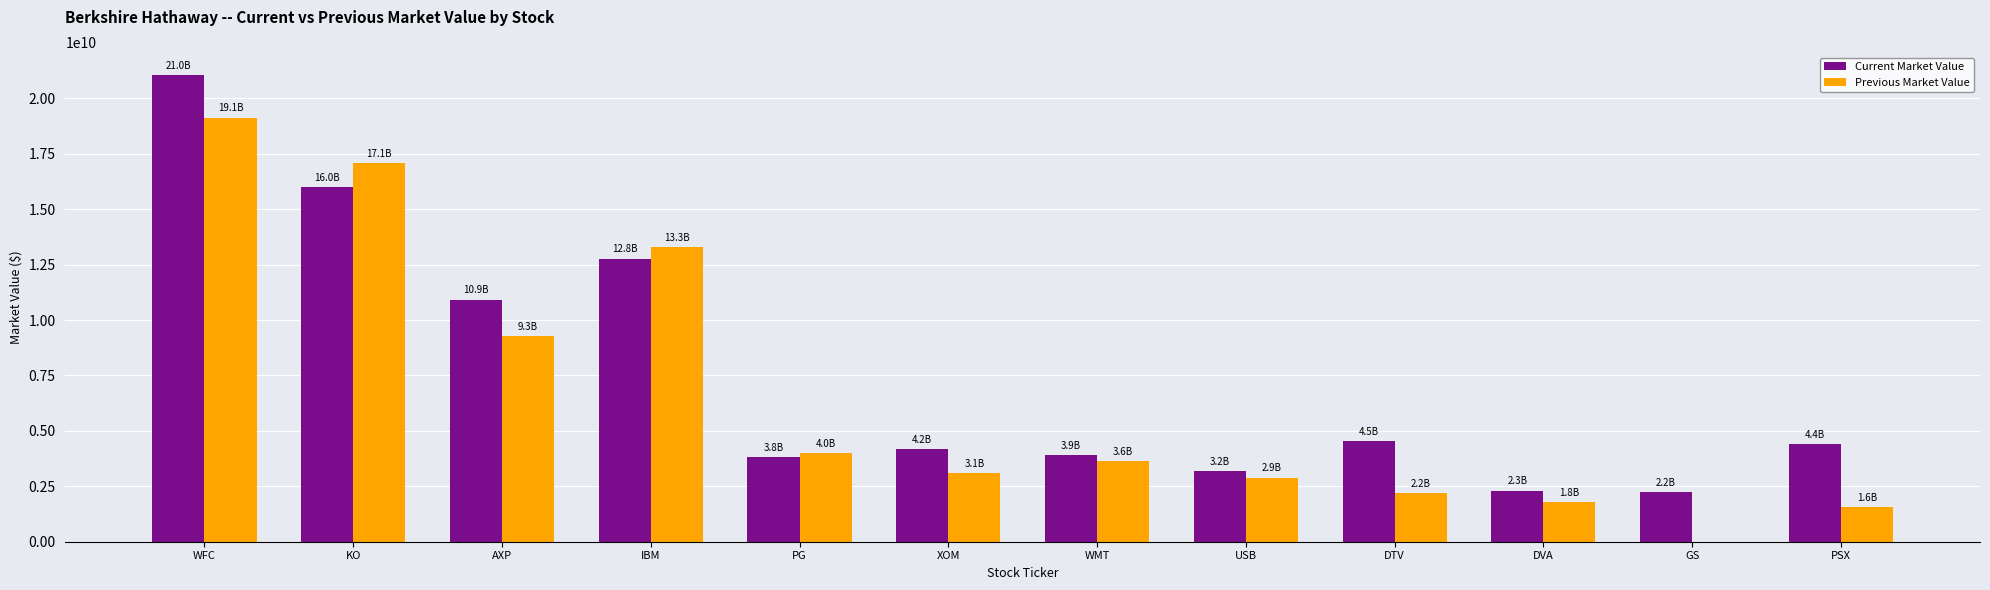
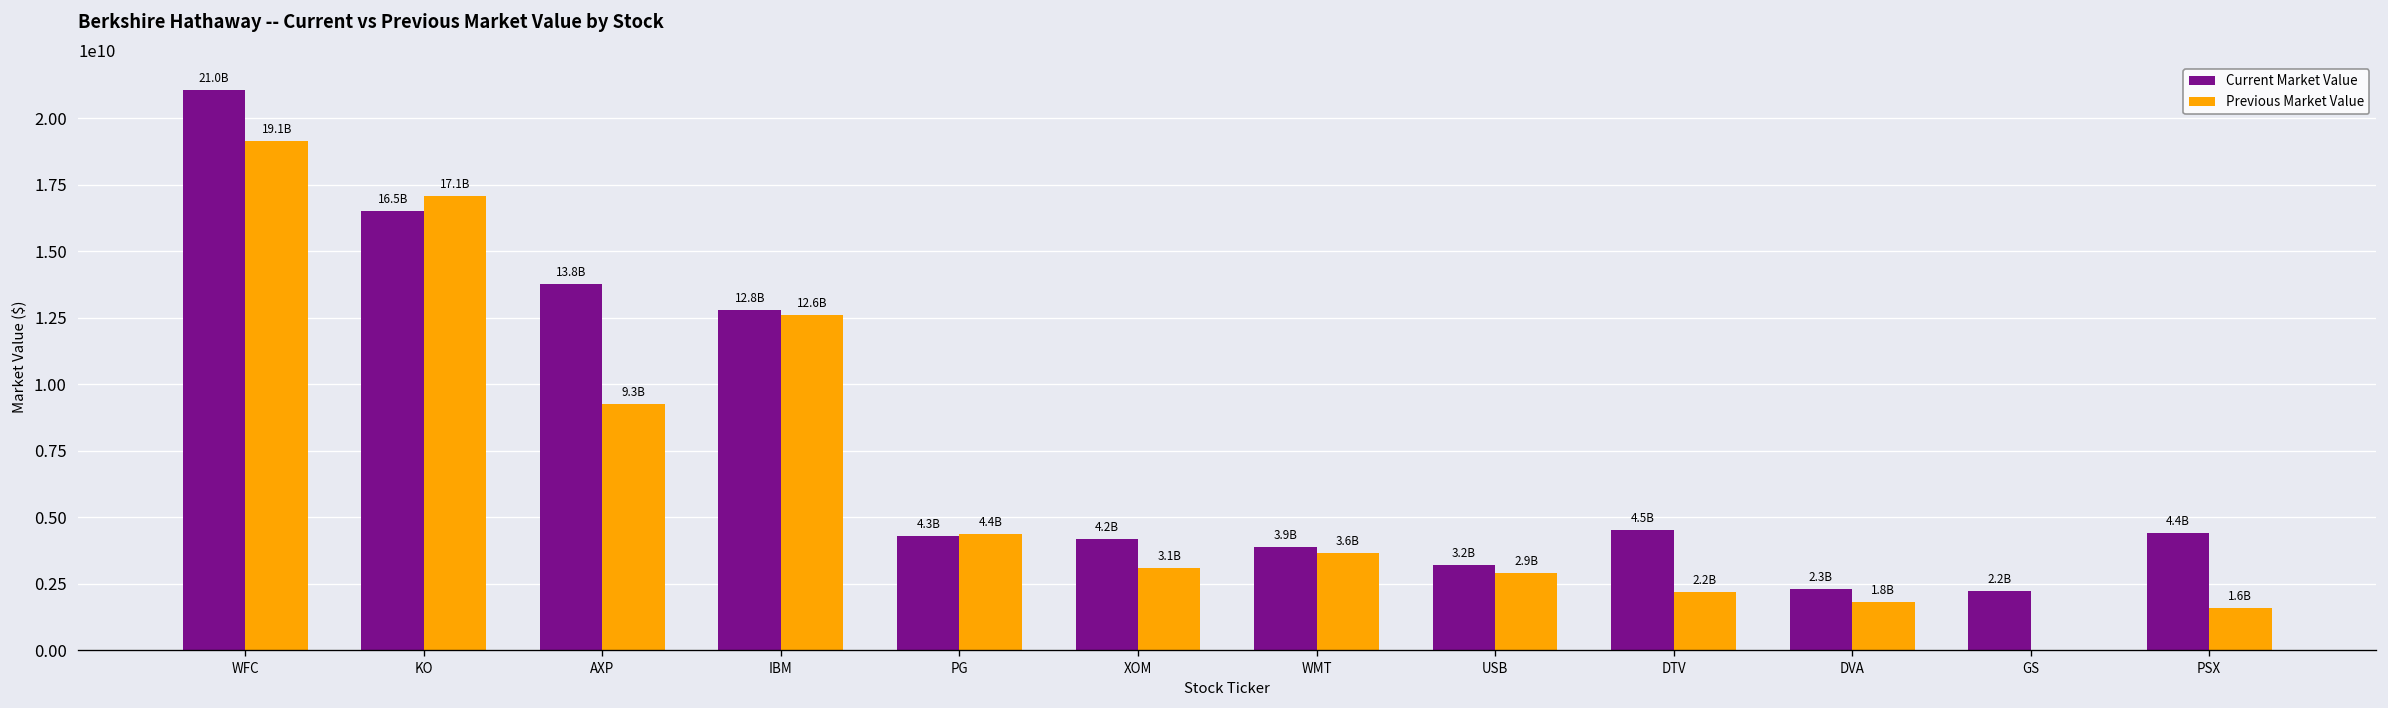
Current Market Value, KO: 16.0B -> 16.5B
Current Market Value, AXP: 10.9B -> 13.8B
Previous Market Value, IBM: 13.3B -> 12.6B
Current Market Value, PG: 3.8B -> 4.3B
Previous Market Value, PG: 4.0B -> 4.4B
